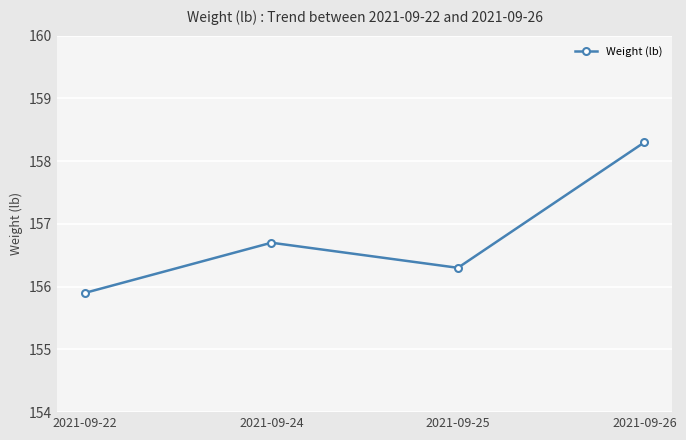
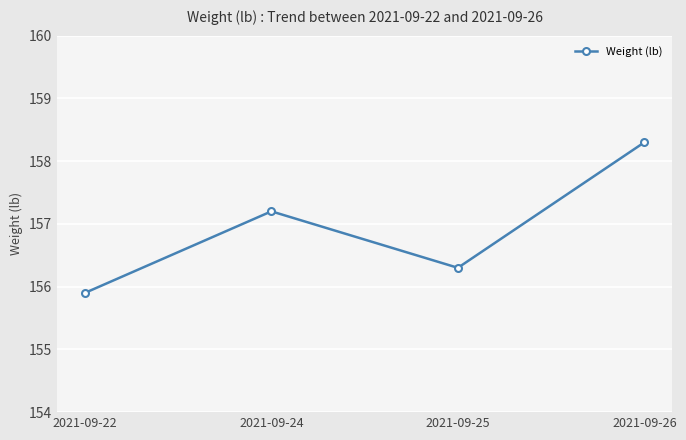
2021-09-24: 156.7 -> 157.2
